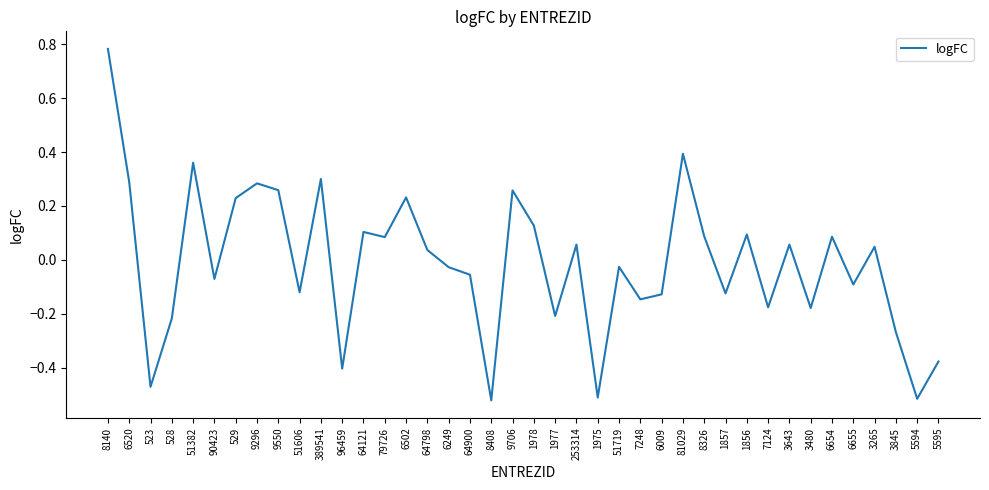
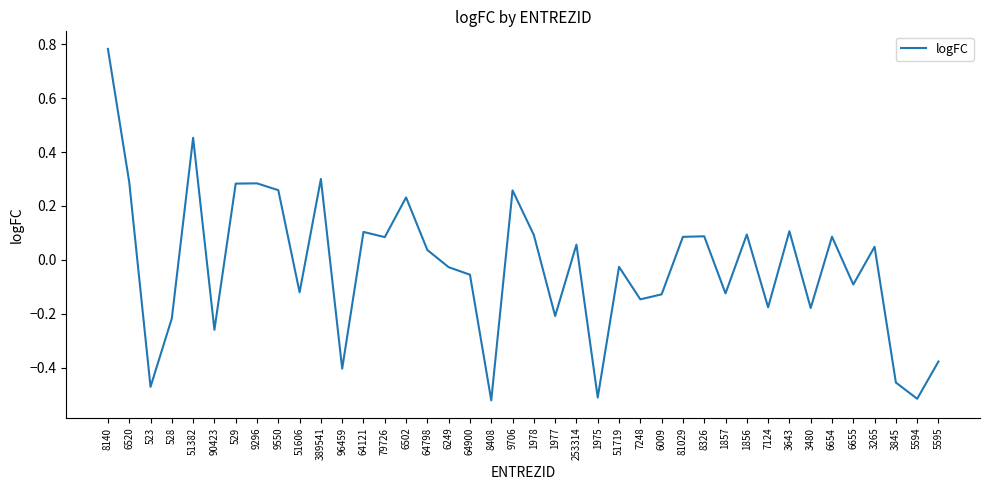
51382: 0.36 -> 0.45
90423: -0.07 -> -0.26
529: 0.23 -> 0.28
1978: 0.13 -> 0.09
81029: 0.39 -> 0.09
3643: 0.06 -> 0.11
3845: -0.27 -> -0.46
